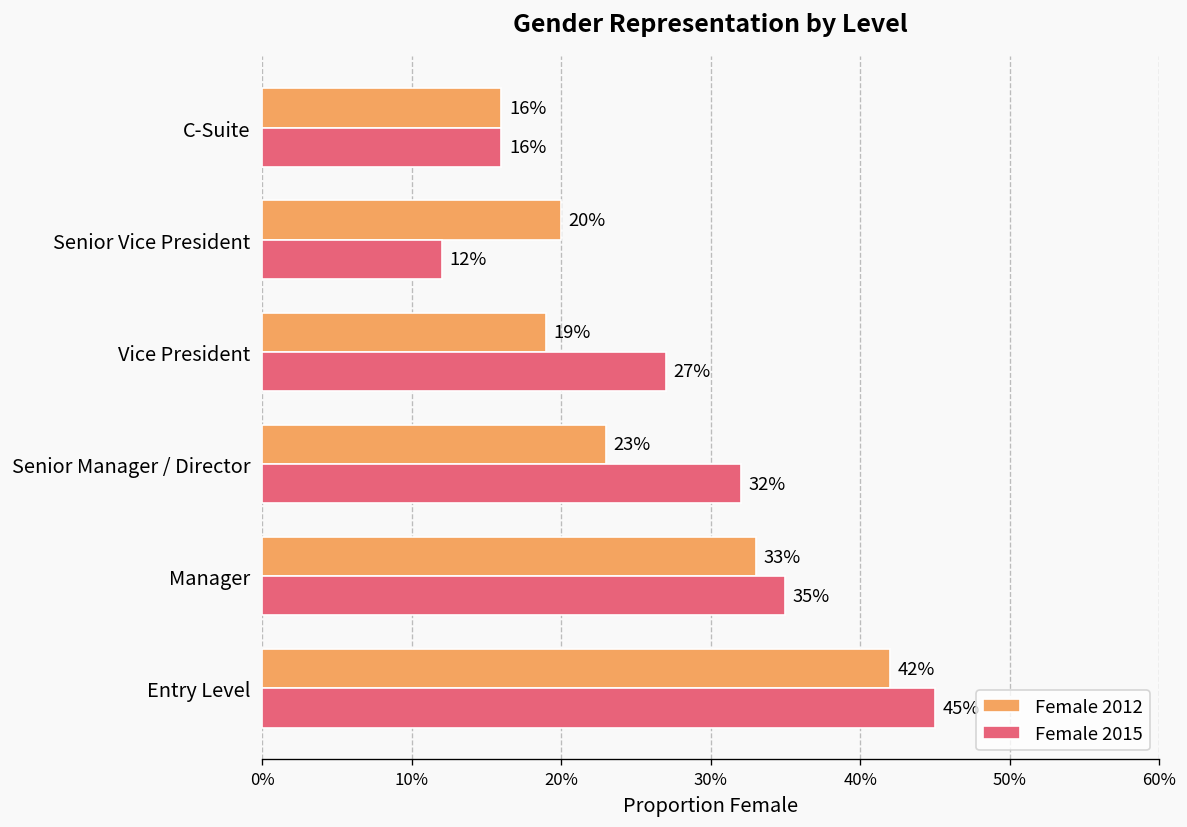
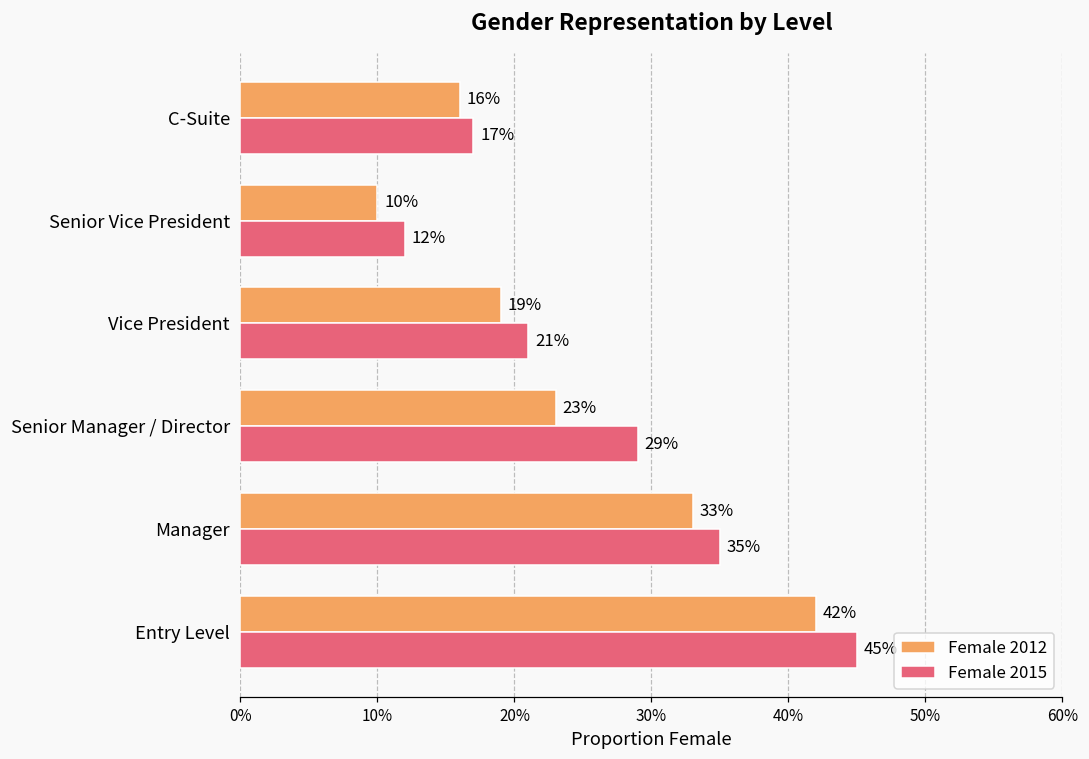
Female 2015, C-Suite: 16% -> 17%
Female 2012, Senior Vice President: 20% -> 10%
Female 2015, Vice President: 27% -> 21%
Female 2015, Senior Manager / Director: 32% -> 29%
